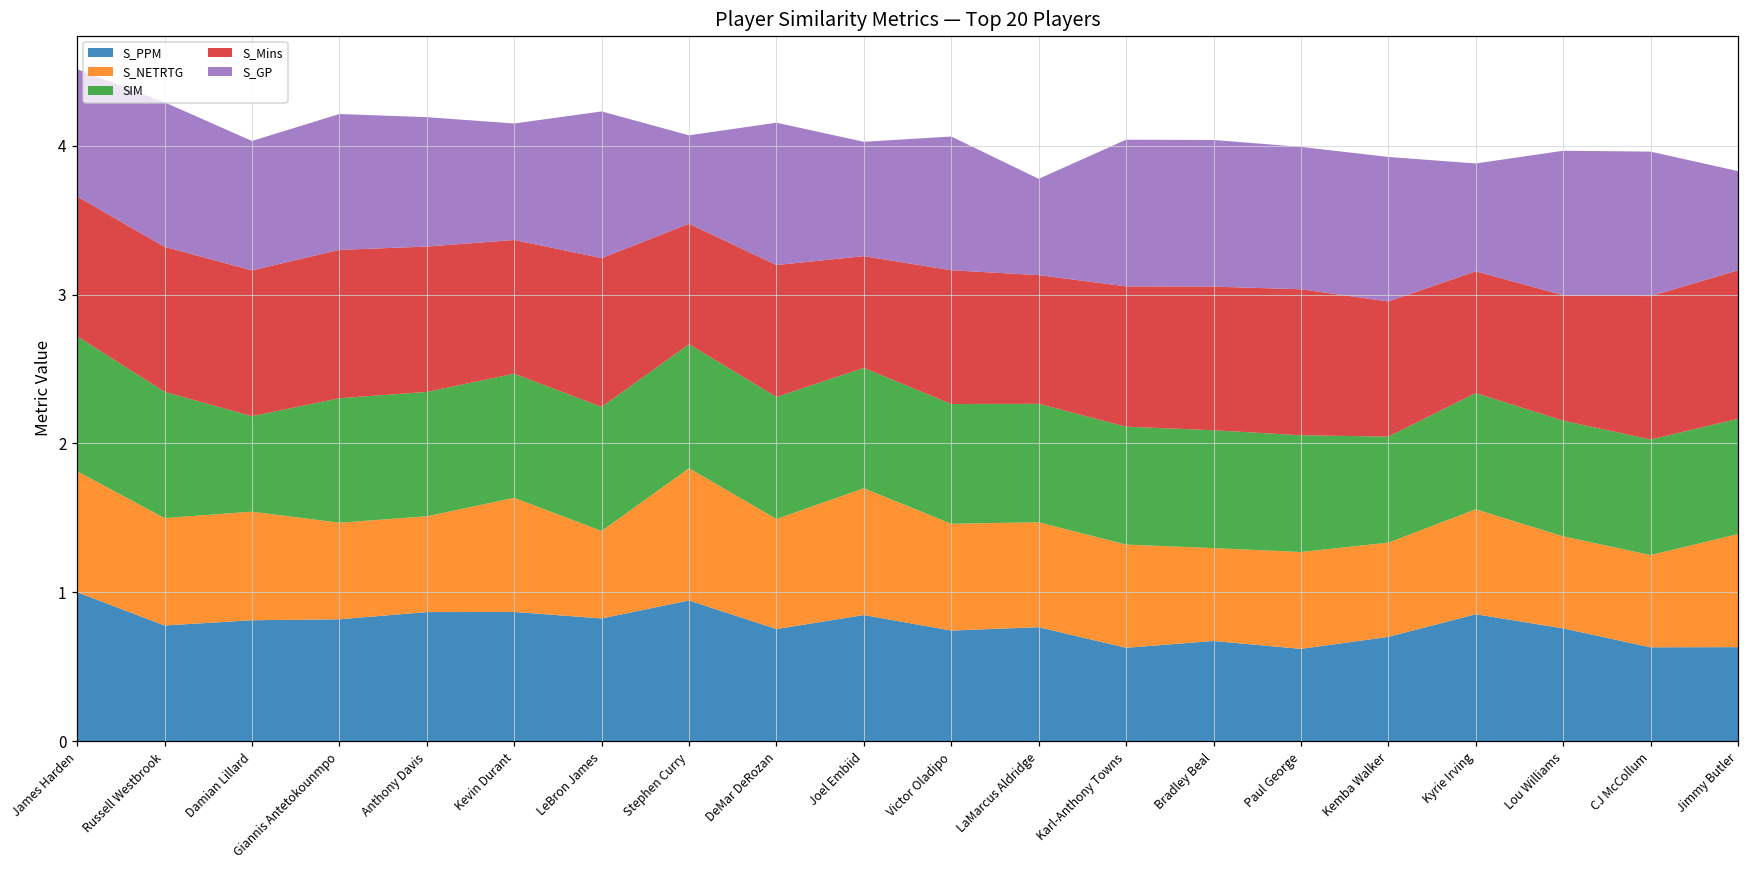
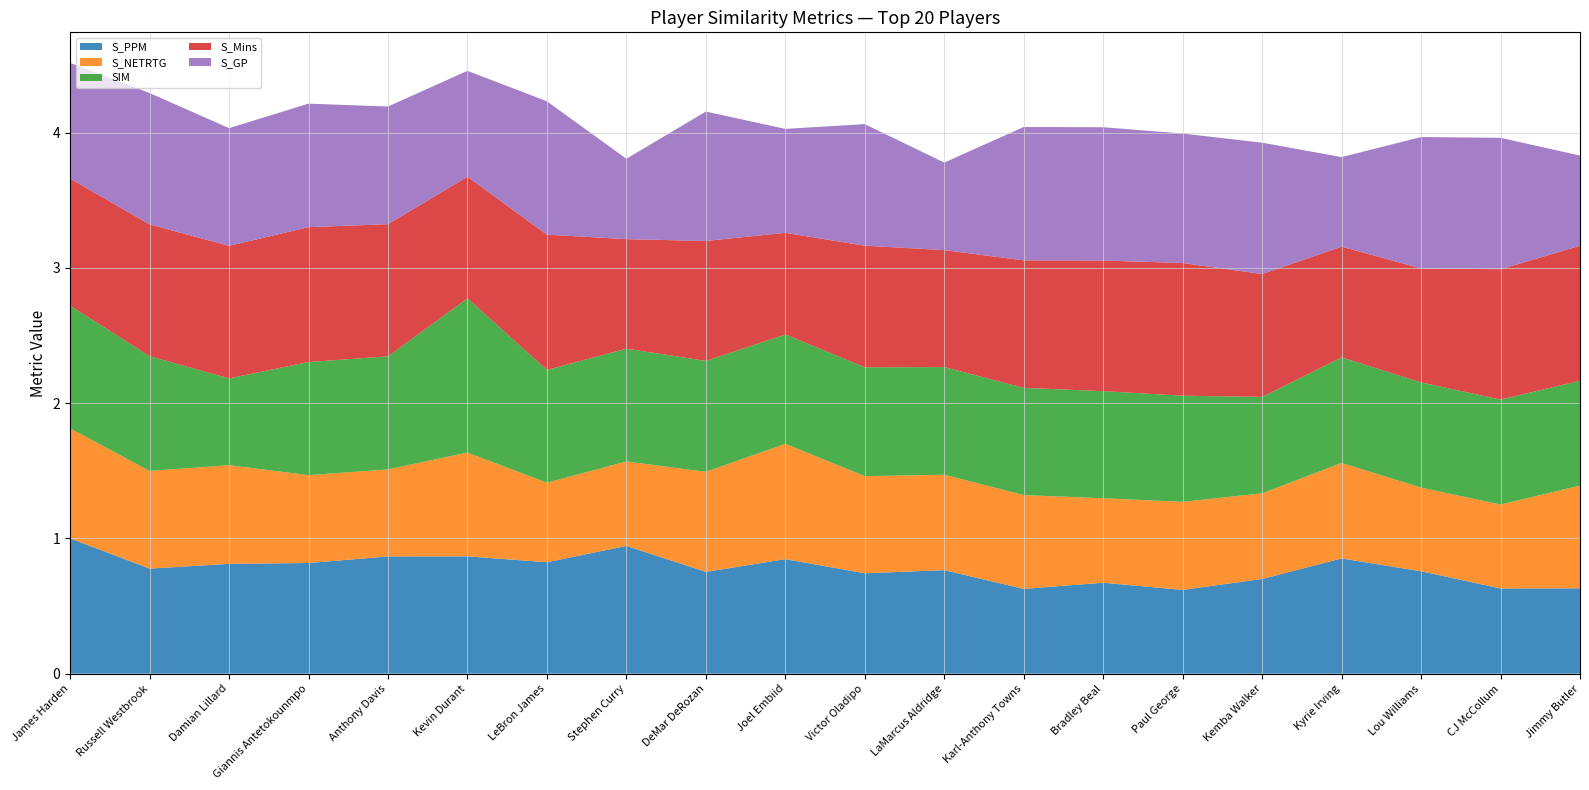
SIM, Kevin Durant: 0.83 -> 1.14
S_NETRTG, Stephen Curry: 0.89 -> 0.62
S_GP, Kyrie Irving: 0.72 -> 0.66
